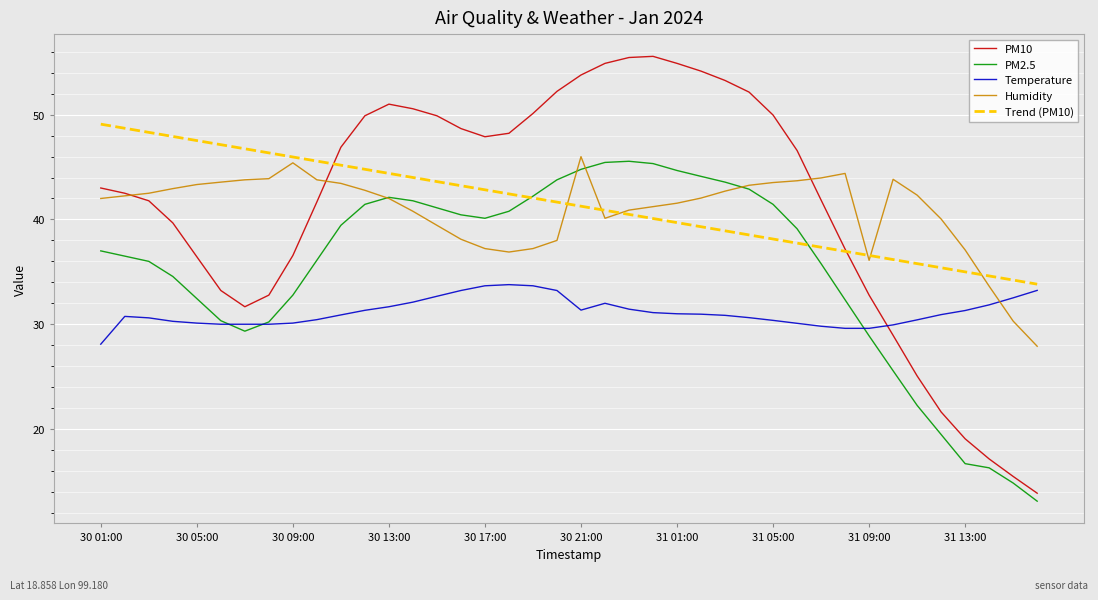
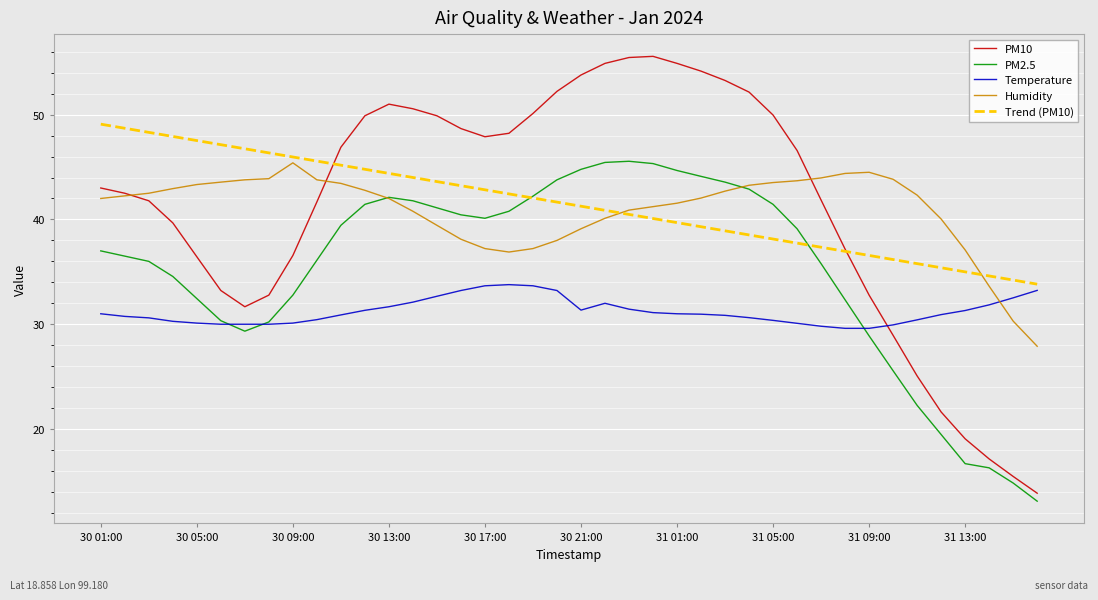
Temperature, 30 01:00: 28.1 -> 31.0
Humidity, 30 21:00: 46.0 -> 39.1
Humidity, 31 09:00: 36.1 -> 44.5
